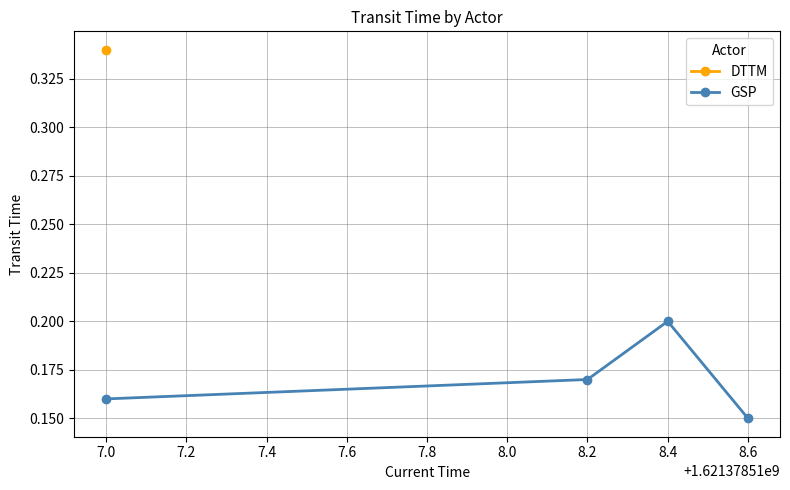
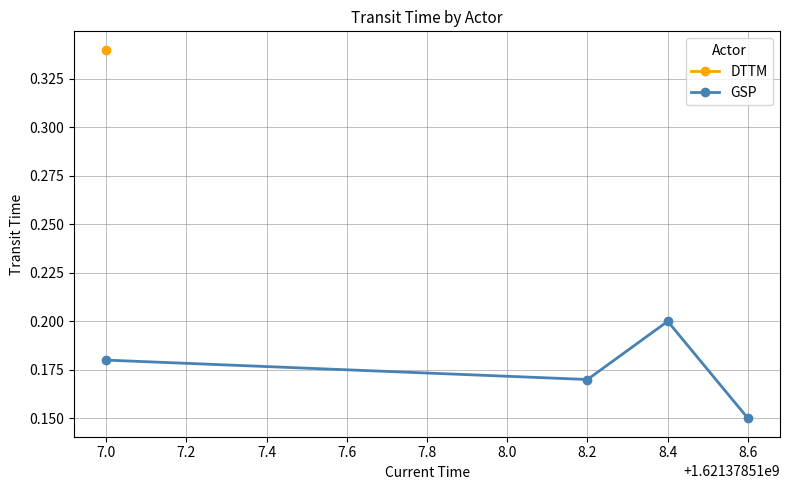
GSP, 7.0: 0.16 -> 0.18
